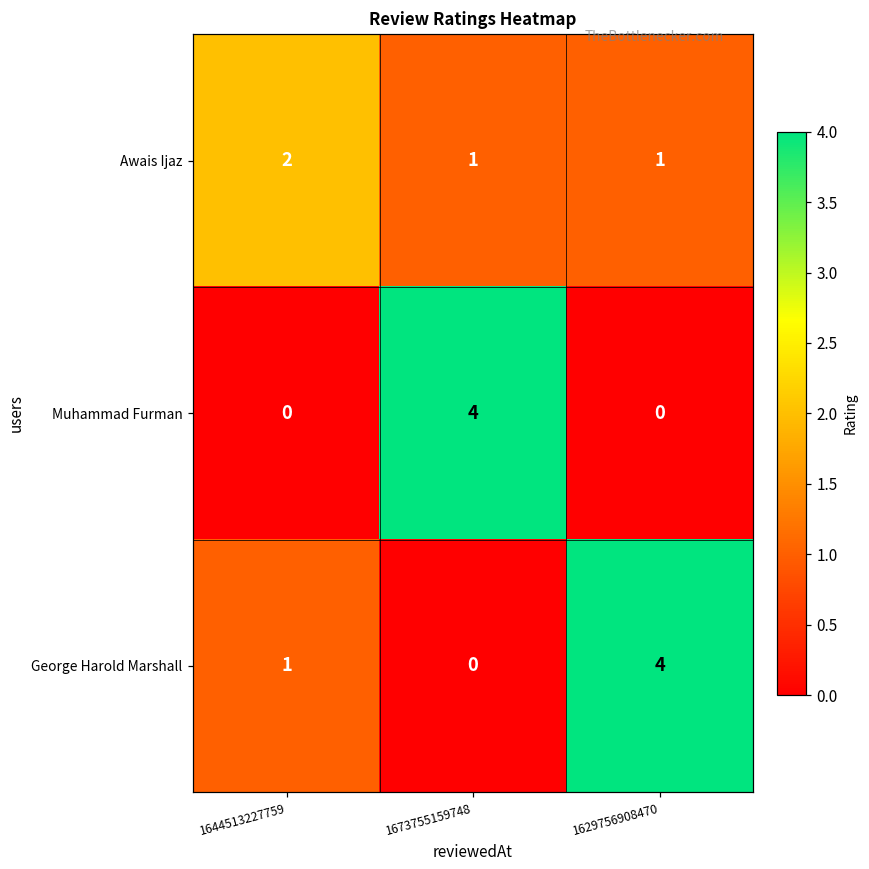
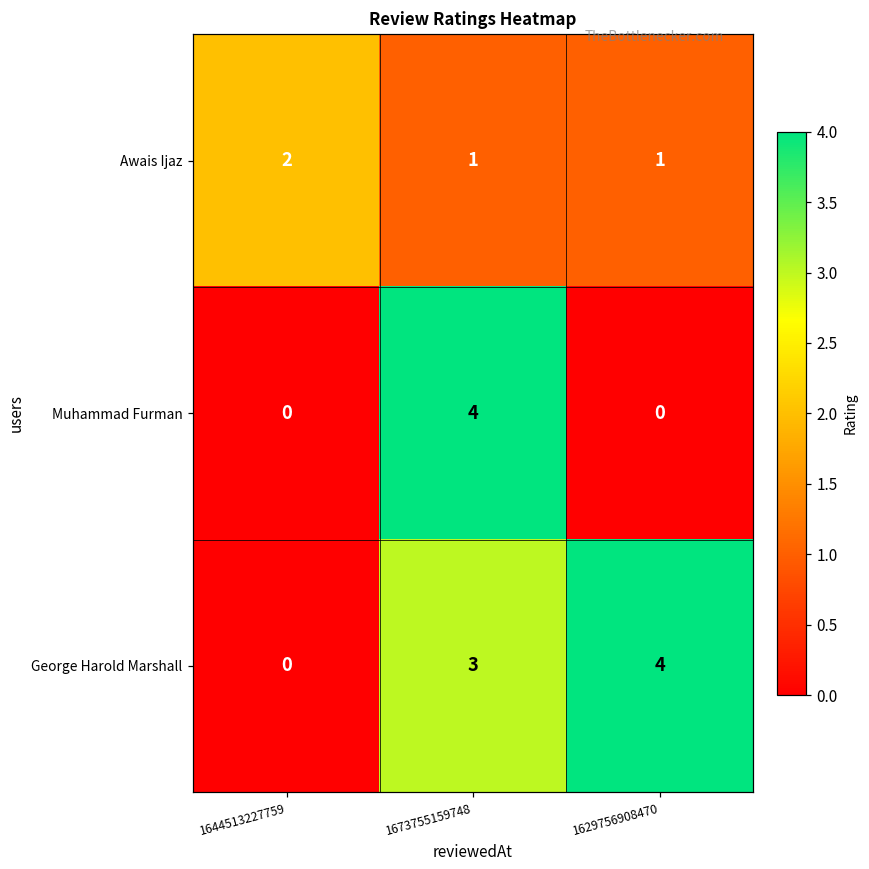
George Harold Marshall, 1644513227759: 1 -> 0
George Harold Marshall, 1673755159748: 0 -> 3
